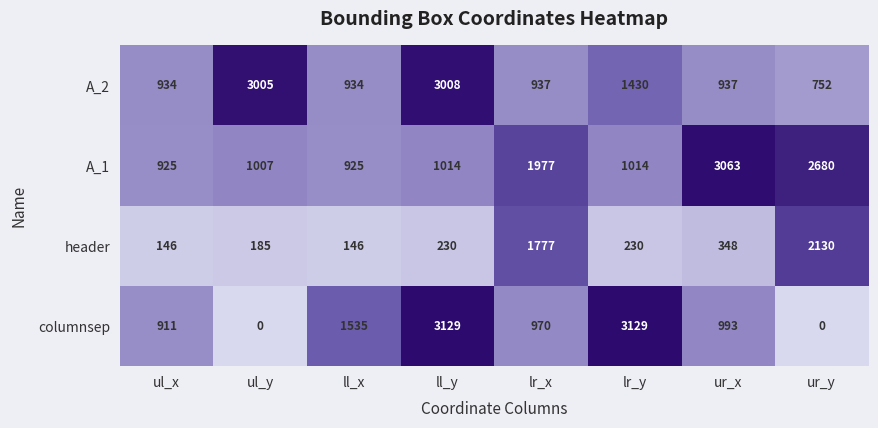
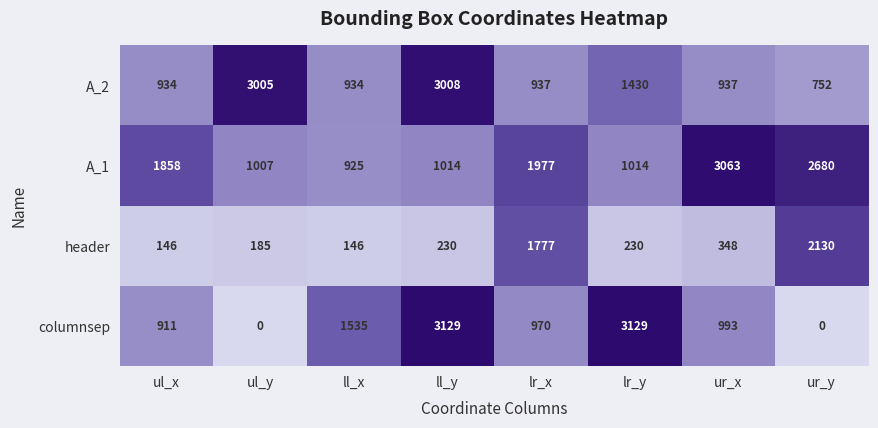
A_1, ul_x: 925 -> 1858
